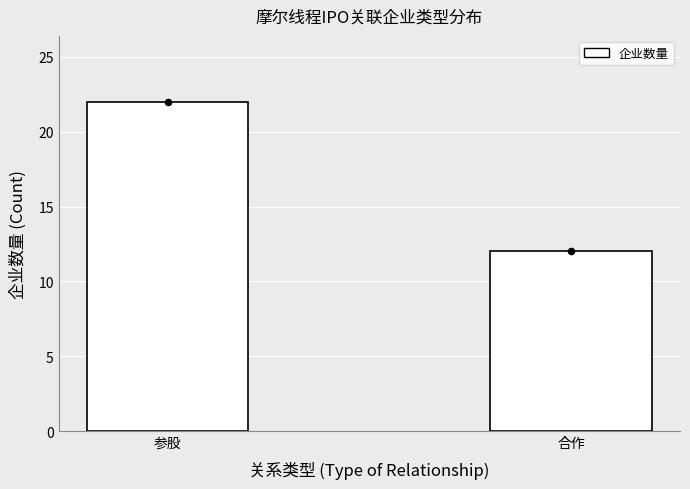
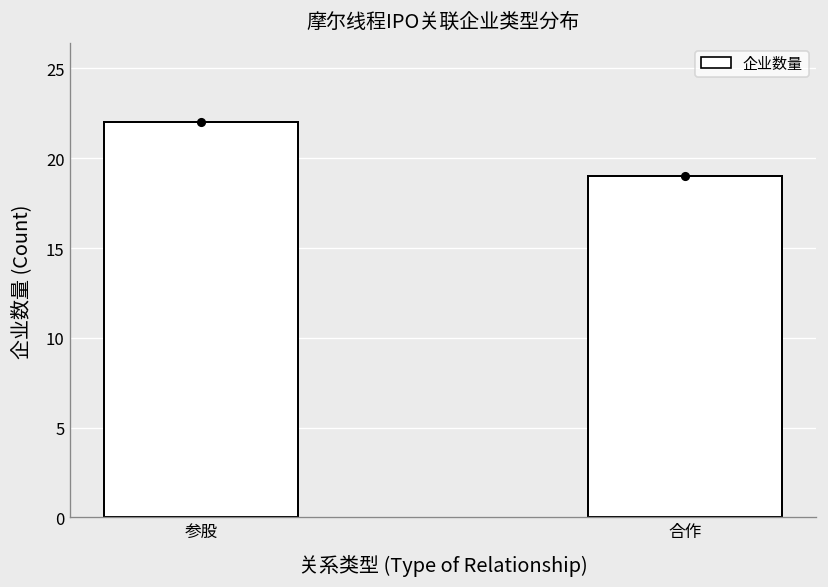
企业数量, 合作: 12 -> 19
